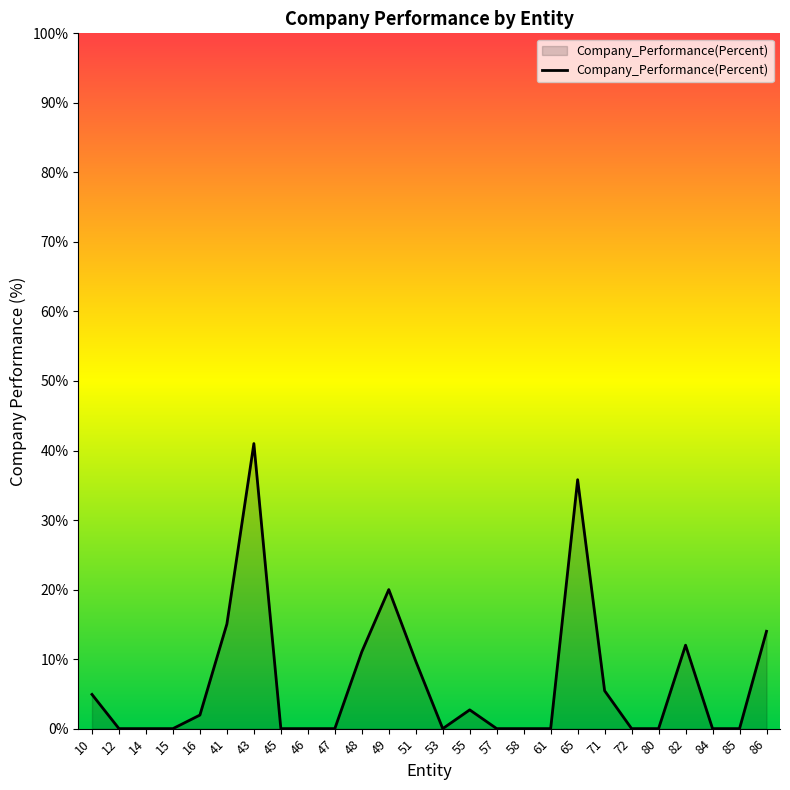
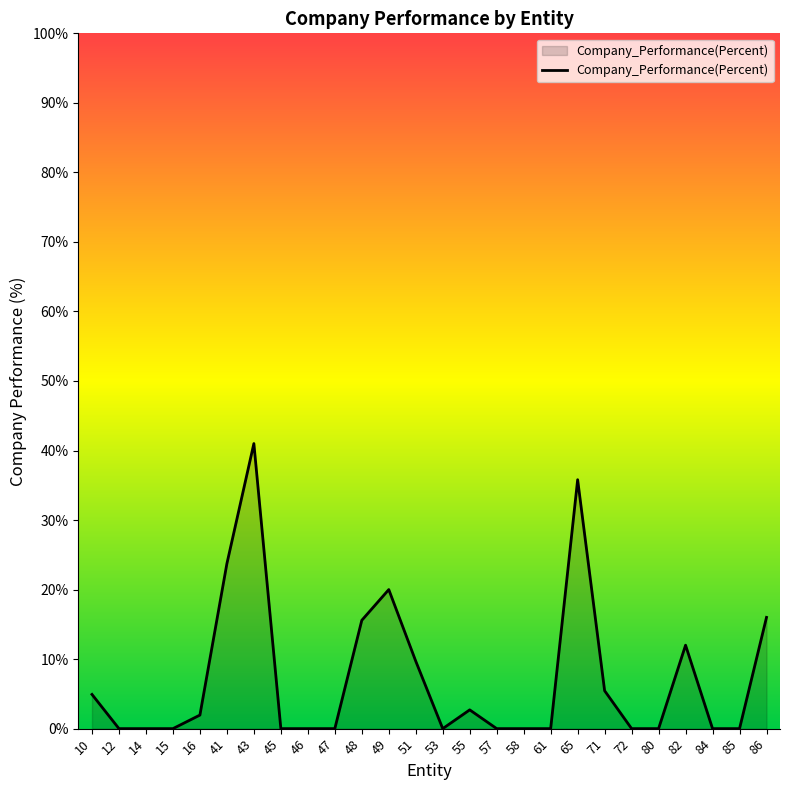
41: 15% -> 24%
48: 11% -> 16%
86: 14% -> 16%
